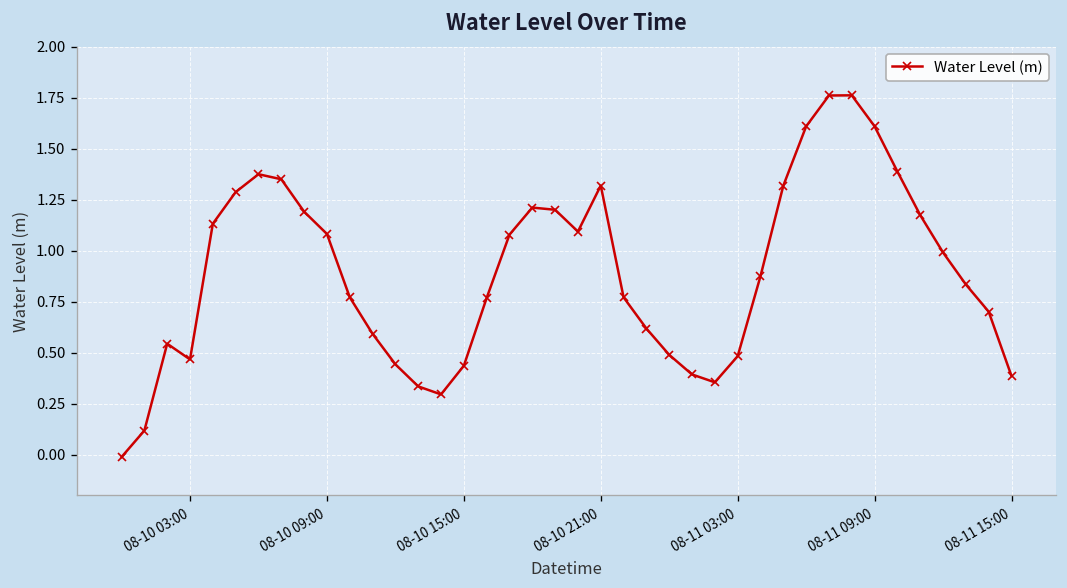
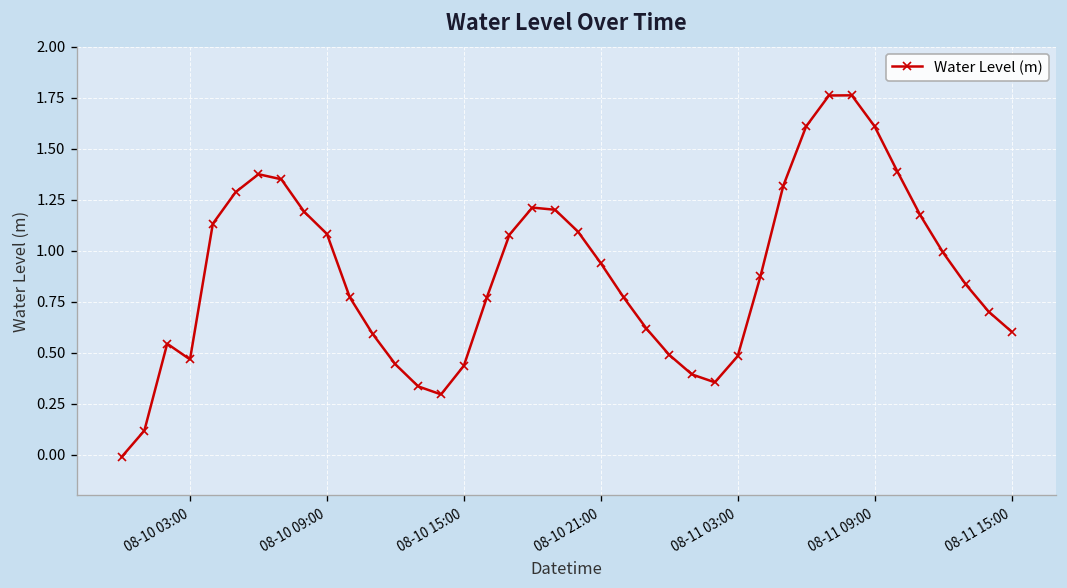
08-10 21:00: 1.32 -> 0.94
08-11 15:00: 0.39 -> 0.60
